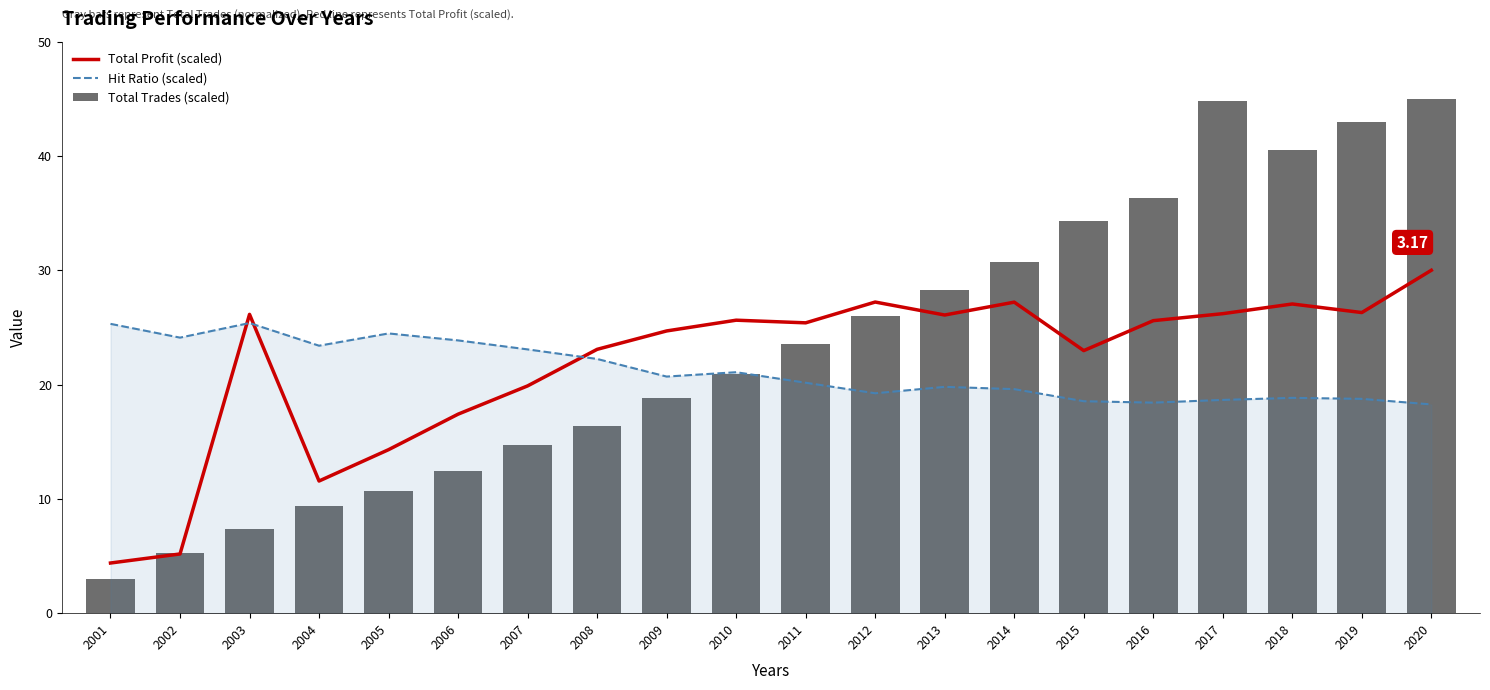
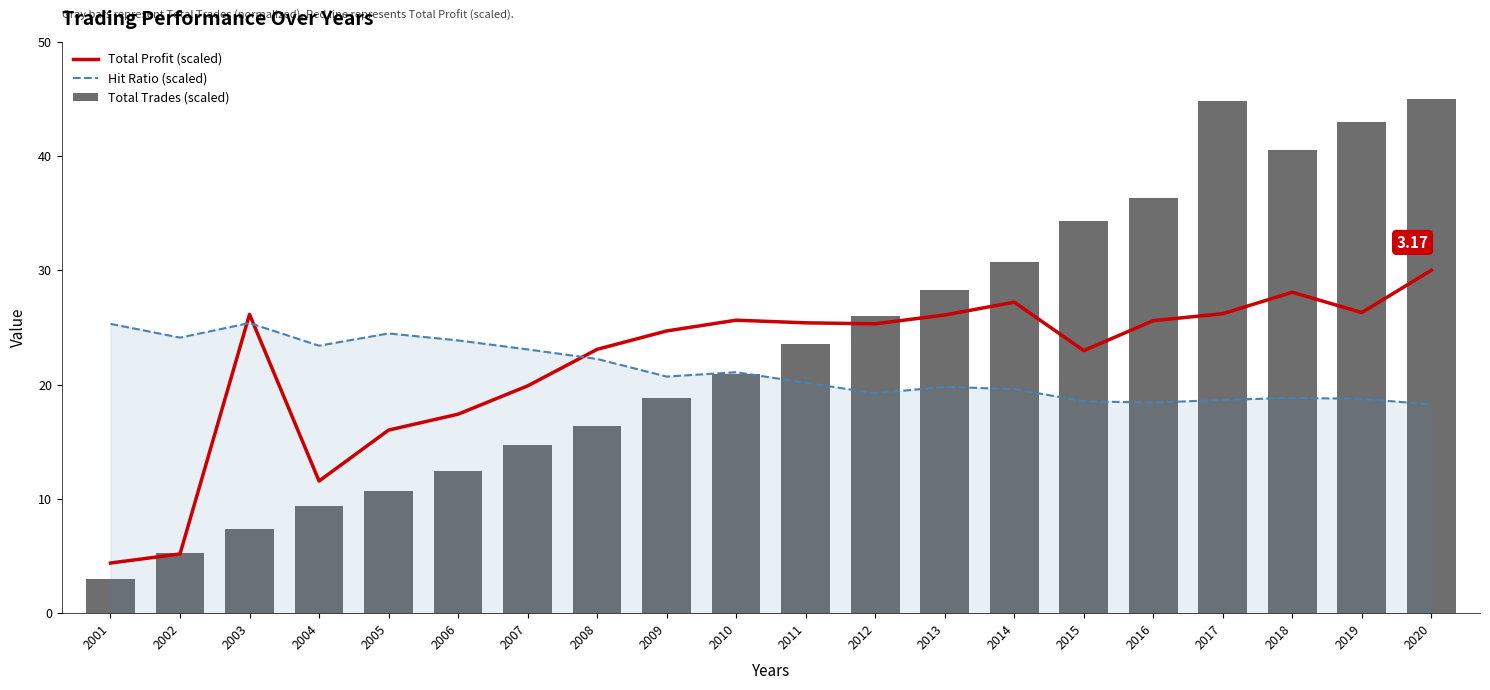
Total Profit (scaled), 2005: 14.3 -> 16.0
Total Profit (scaled), 2012: 27.2 -> 25.3
Total Profit (scaled), 2018: 27.1 -> 28.1
